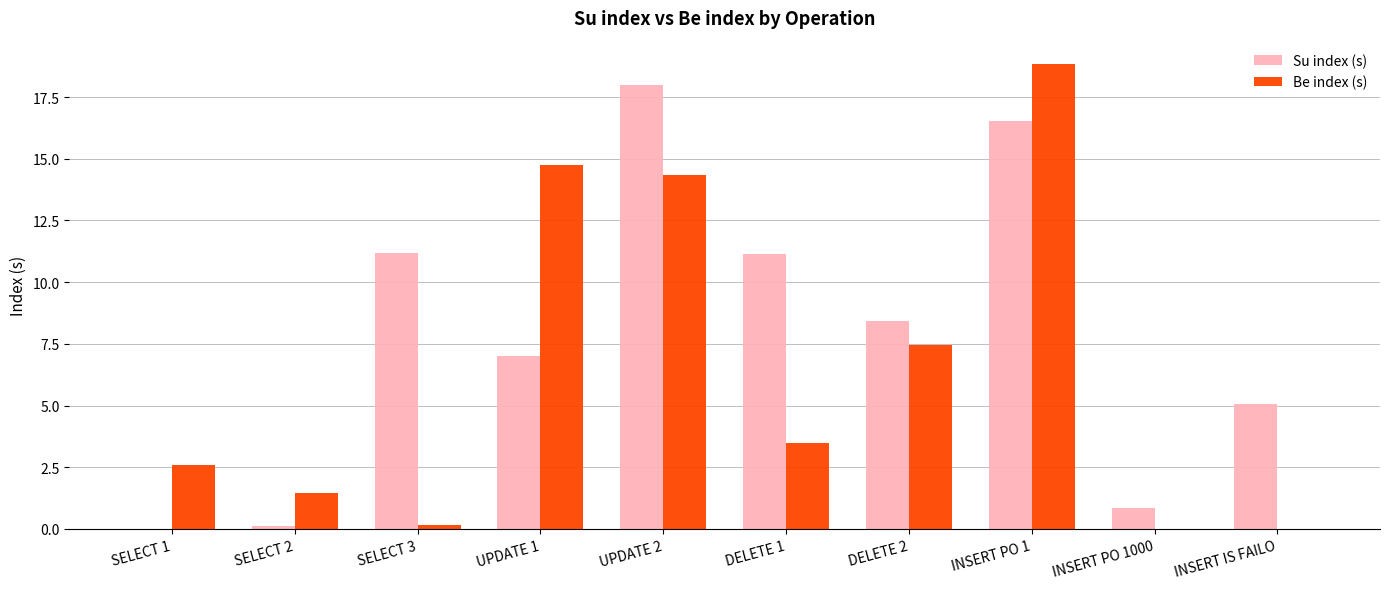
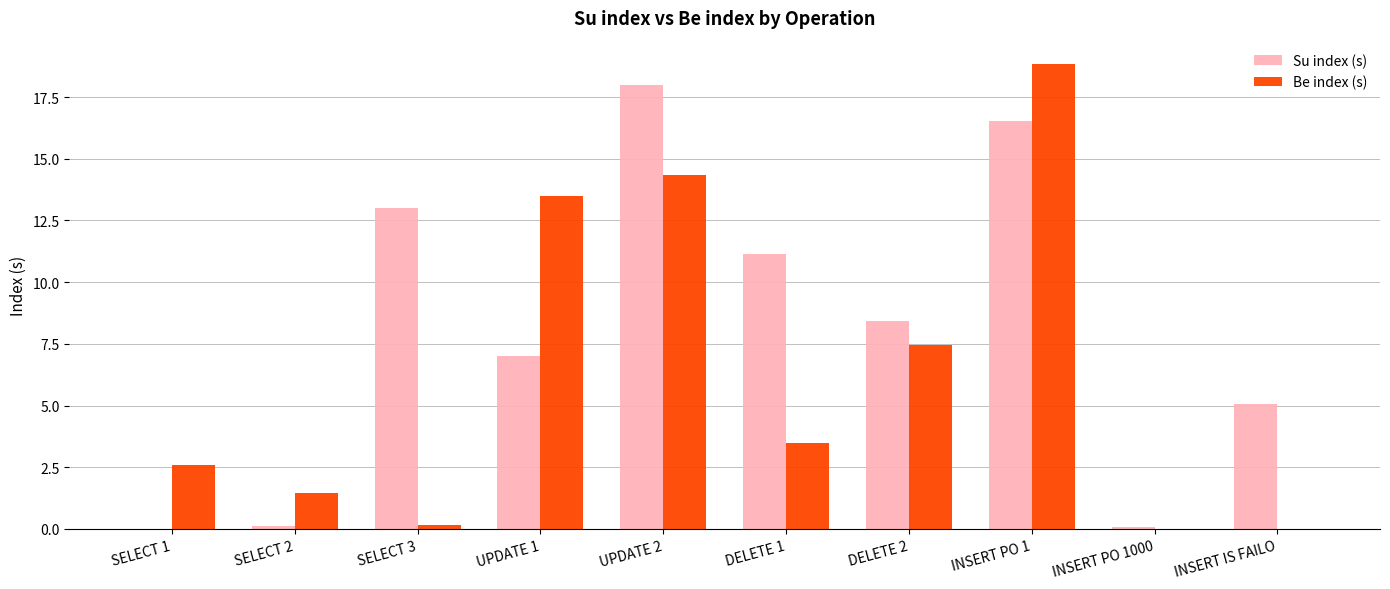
Su index (s), SELECT 3: 11.2 -> 13.0
Be index (s), UPDATE 1: 14.7 -> 13.5
Su index (s), INSERT PO 1000: 0.8 -> 0.1
